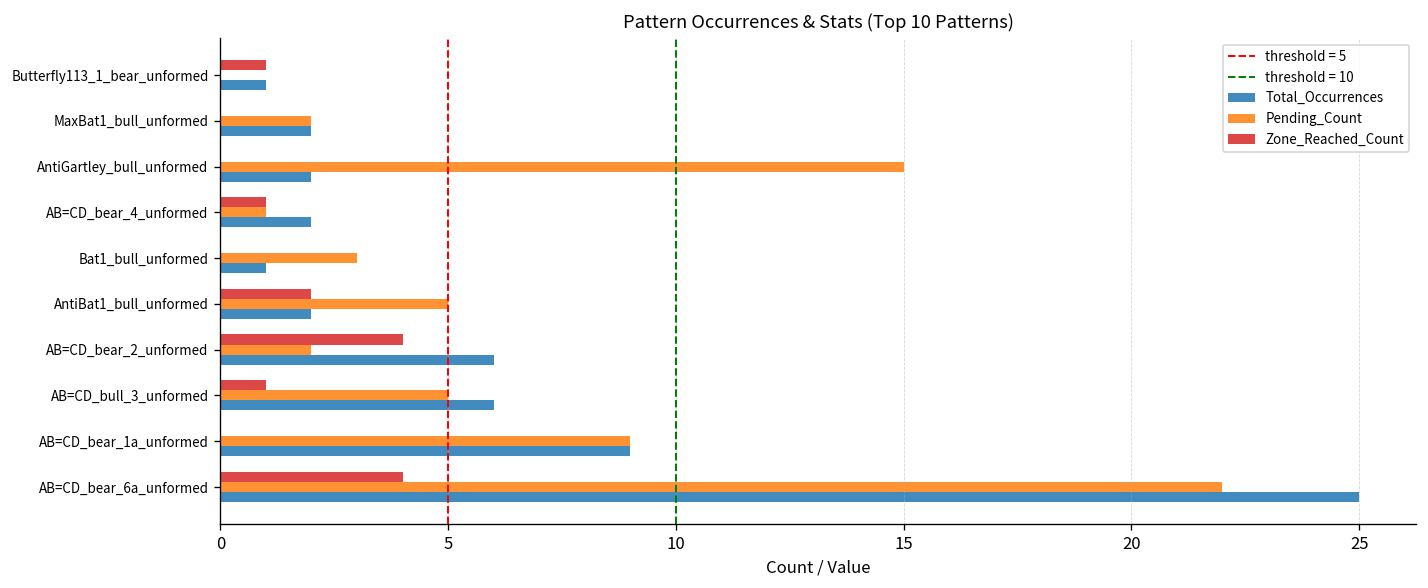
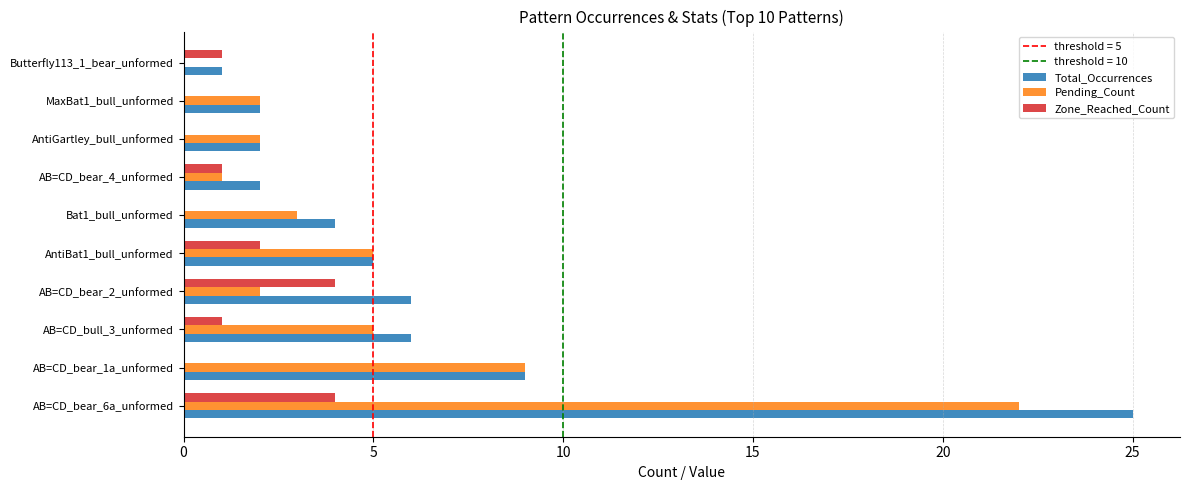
Pending_Count, AntiGartley_bull_unformed: 15 -> 2
Total_Occurrences, Bat1_bull_unformed: 1 -> 4
Total_Occurrences, AntiBat1_bull_unformed: 2 -> 5
